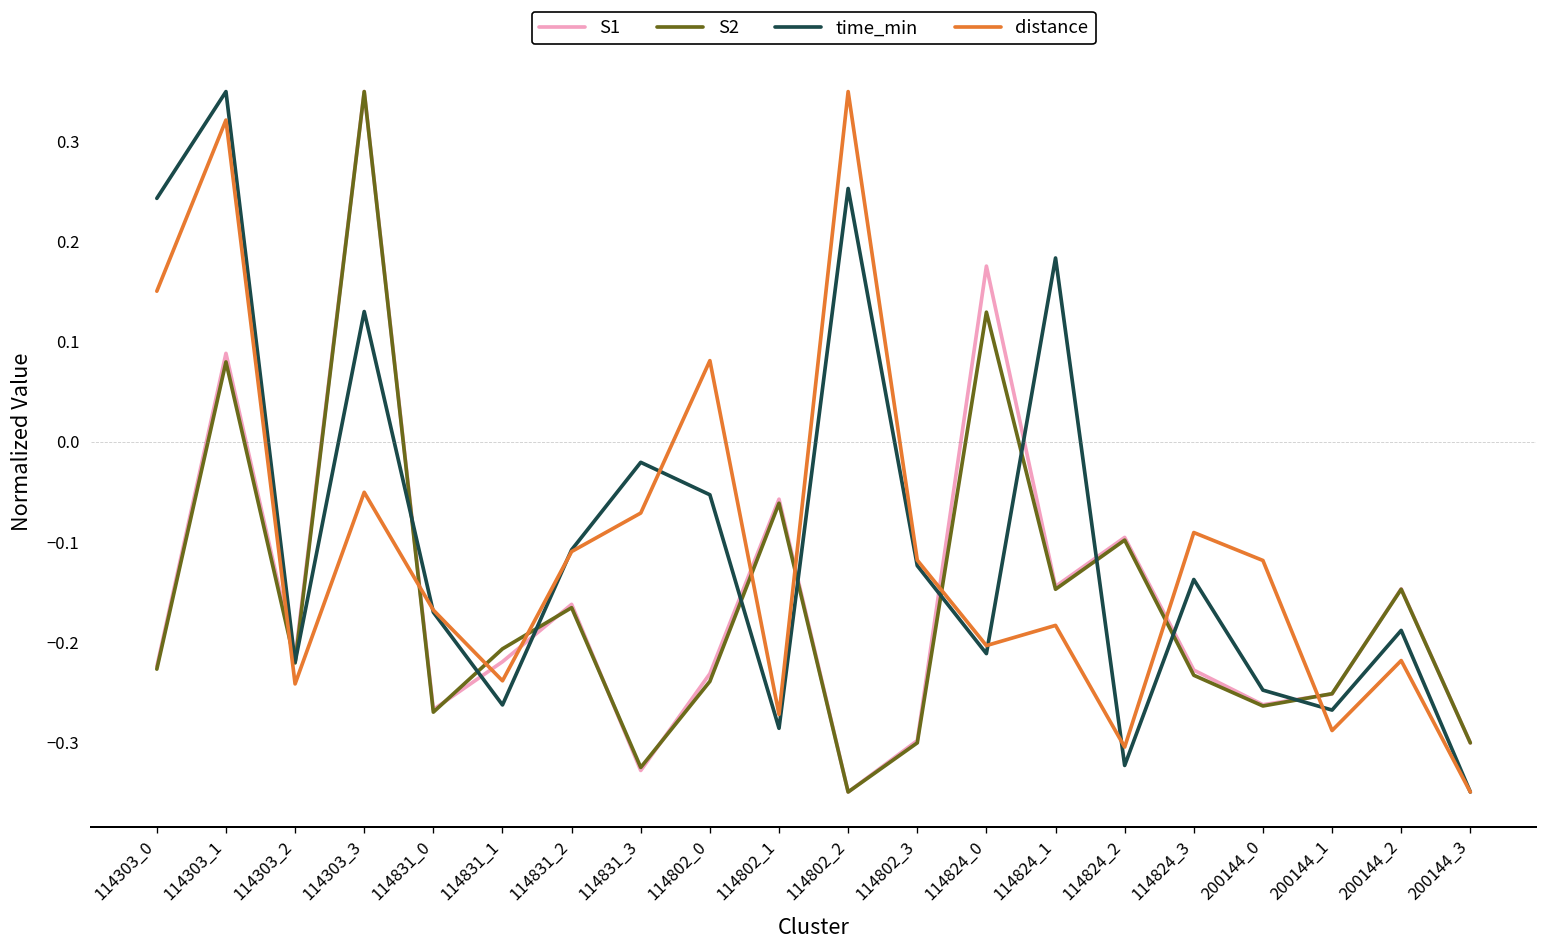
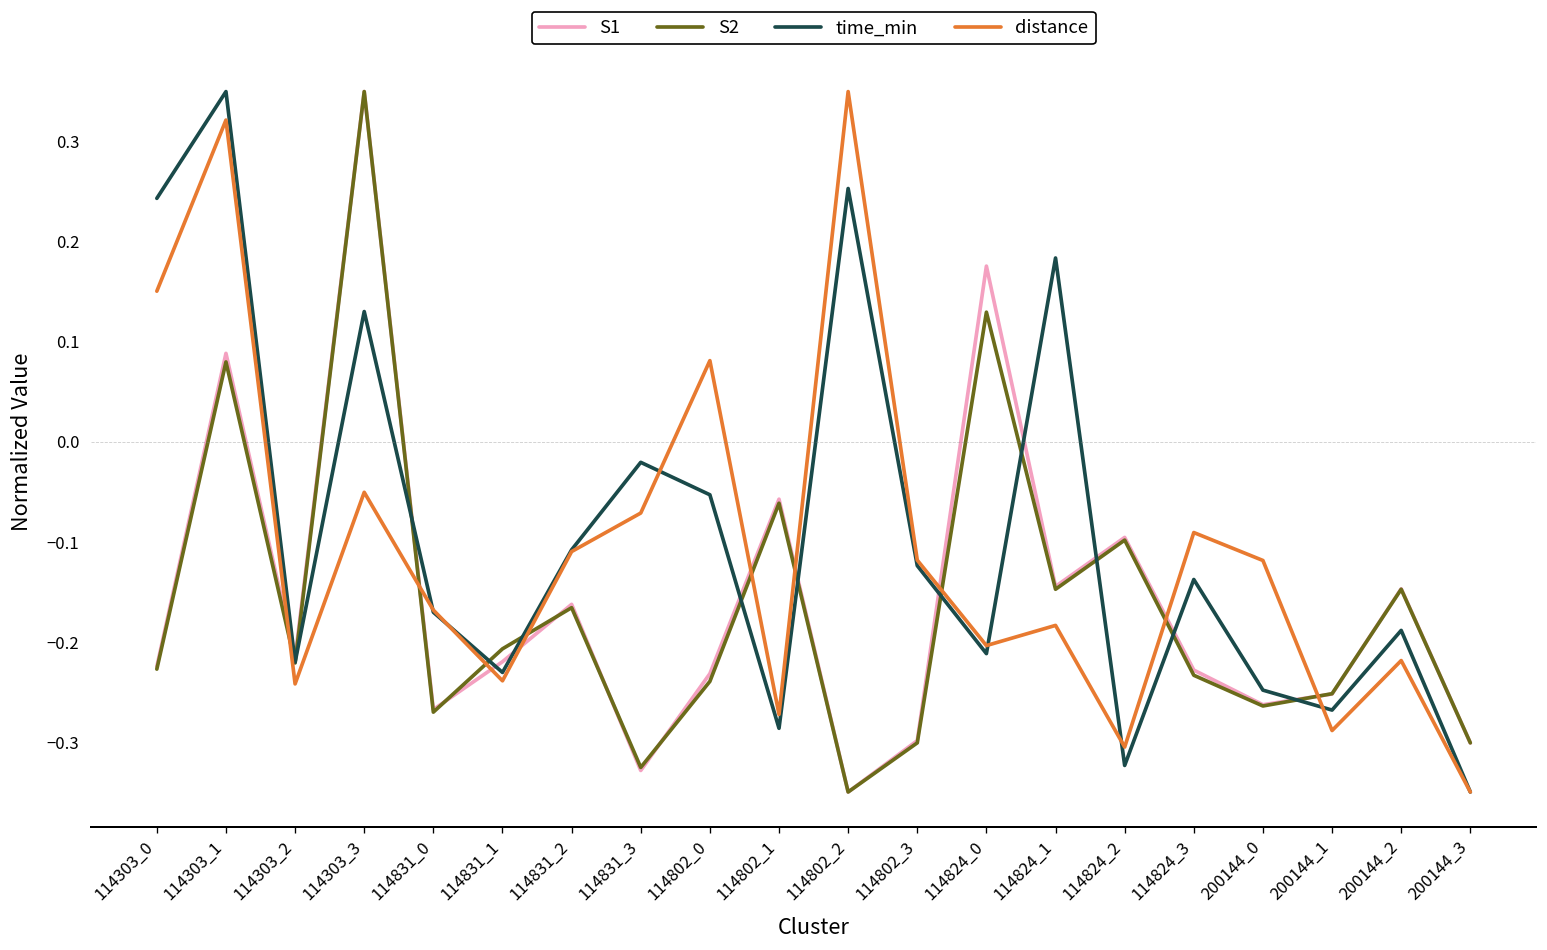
time_min, 114831_1: -0.26 -> -0.23
